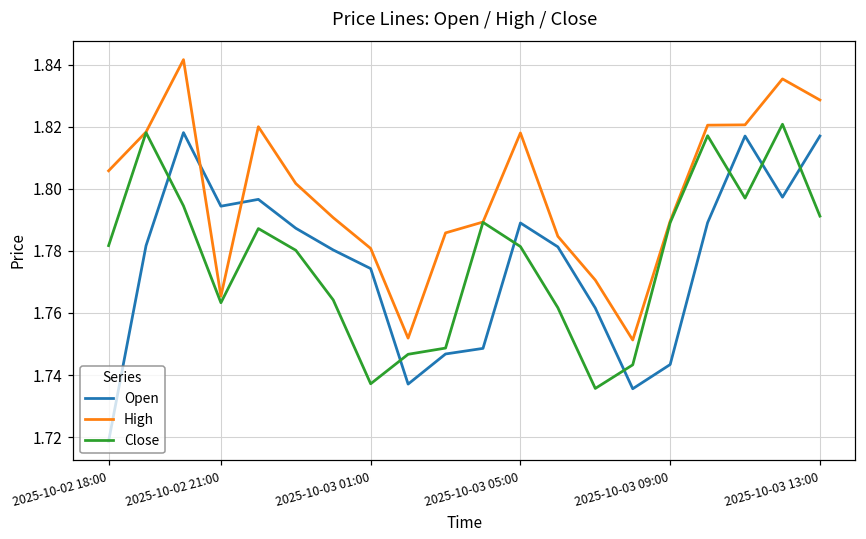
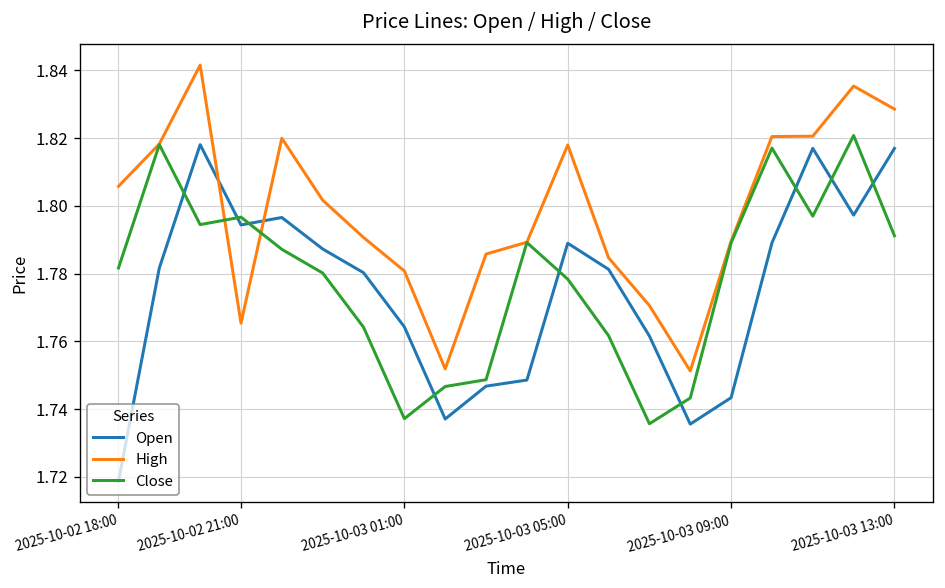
Close, 2025-10-02 21:00: 1.763 -> 1.797
Open, 2025-10-03 01:00: 1.774 -> 1.764
Close, 2025-10-03 05:00: 1.781 -> 1.778
